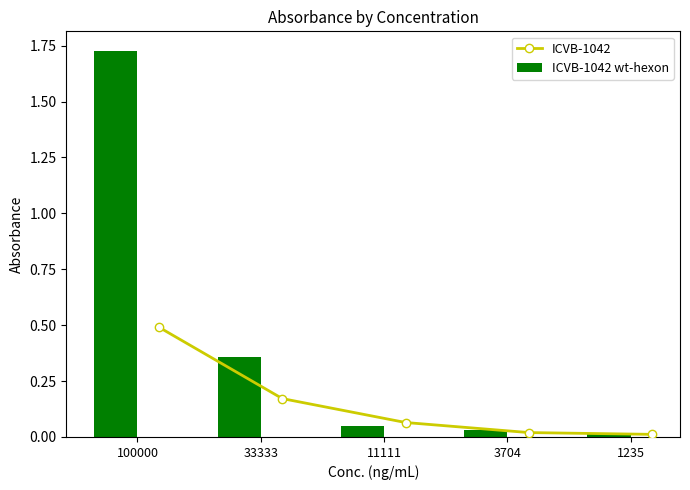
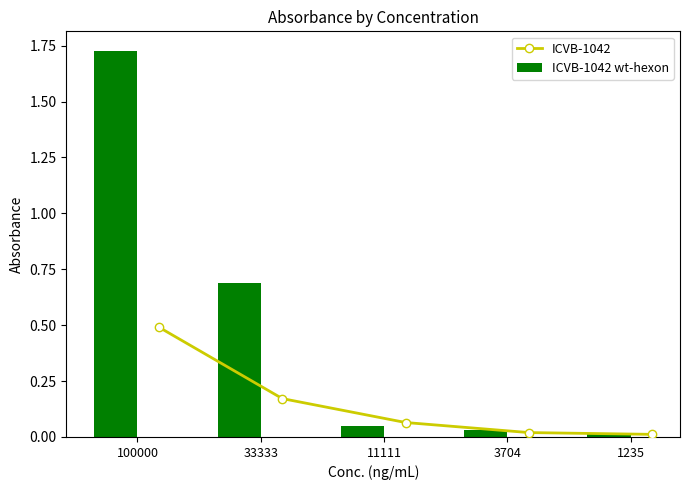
ICVB-1042 wt-hexon, 33333: 0.36 -> 0.69
